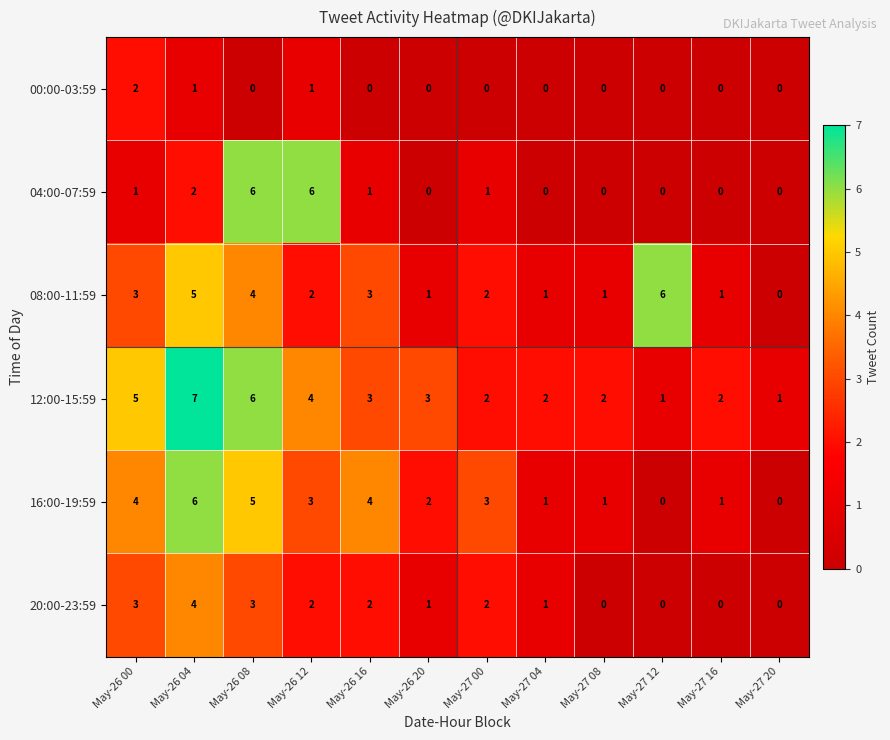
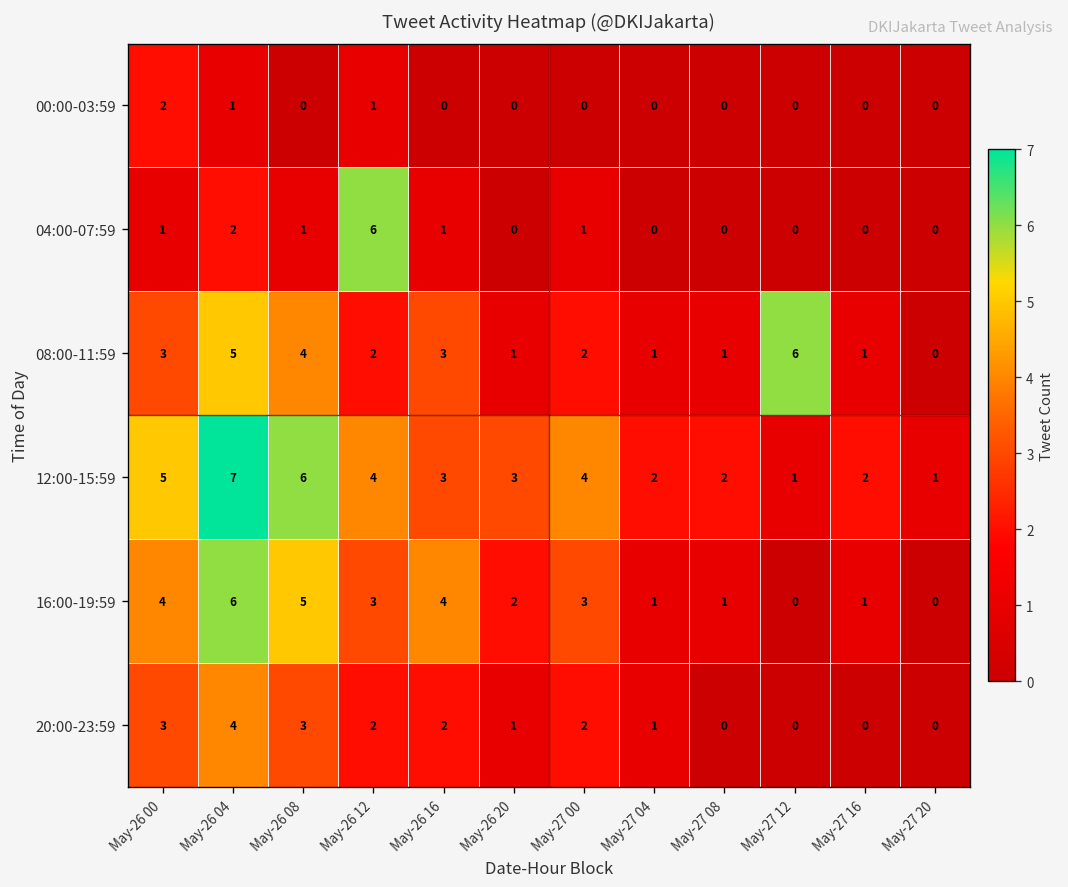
04:00-07:59, May-26 08: 6 -> 1
12:00-15:59, May-27 00: 2 -> 4
